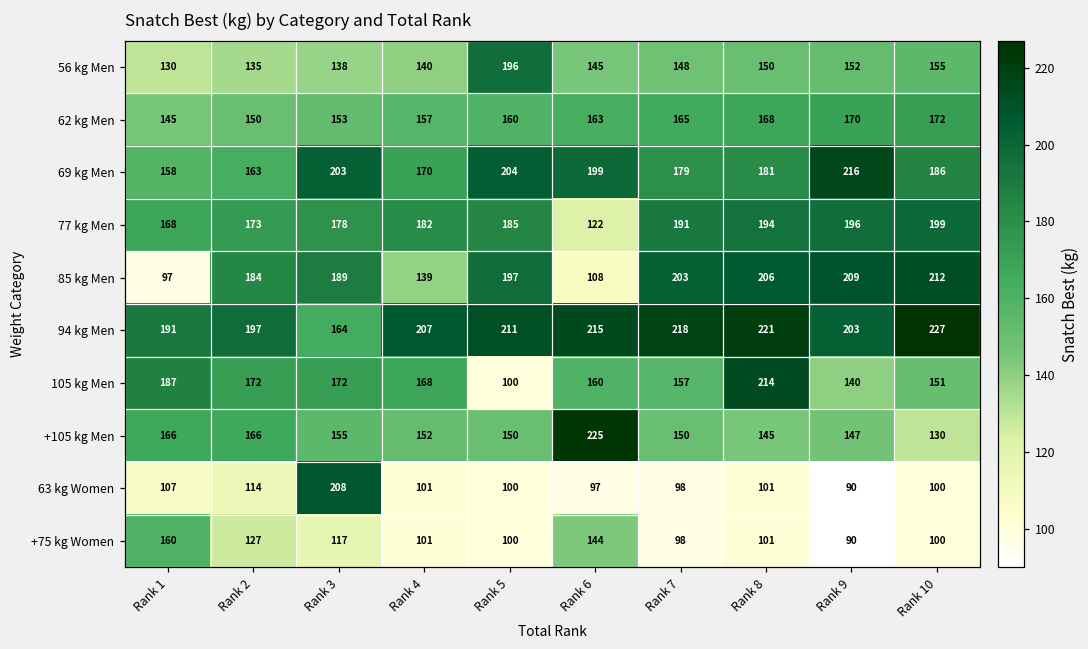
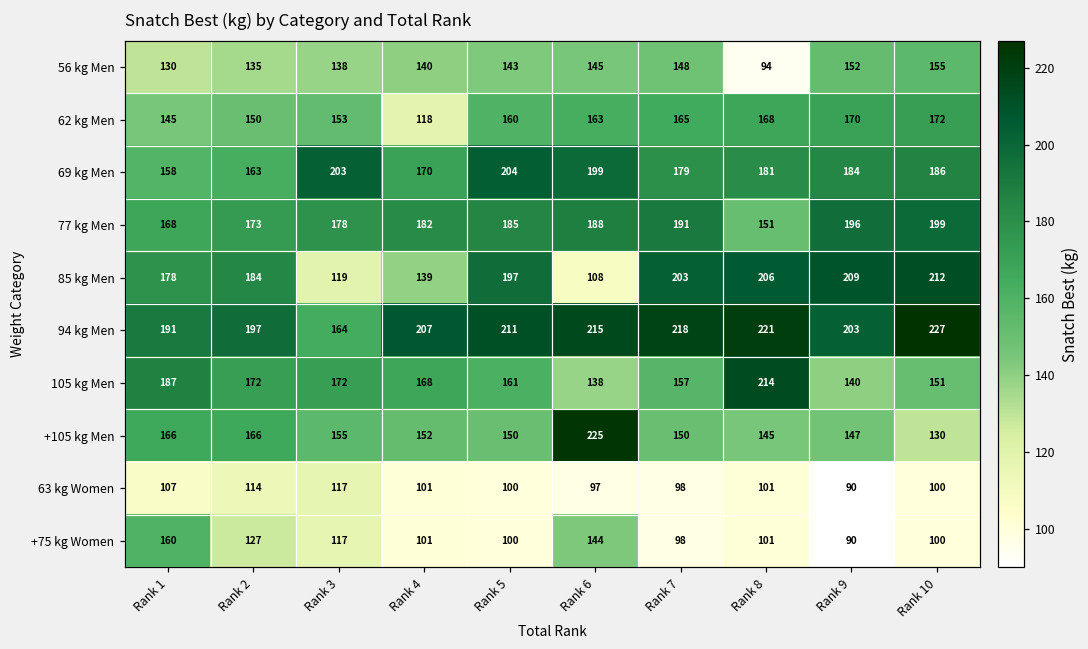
56 kg Men, Rank 5: 196 -> 143
56 kg Men, Rank 8: 150 -> 94
62 kg Men, Rank 4: 157 -> 118
69 kg Men, Rank 9: 216 -> 184
77 kg Men, Rank 6: 122 -> 188
77 kg Men, Rank 8: 194 -> 151
85 kg Men, Rank 1: 97 -> 178
85 kg Men, Rank 3: 189 -> 119
105 kg Men, Rank 5: 100 -> 161
105 kg Men, Rank 6: 160 -> 138
63 kg Women, Rank 3: 208 -> 117
